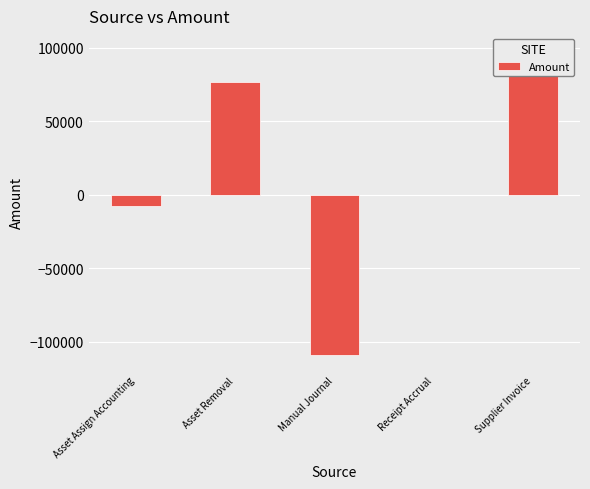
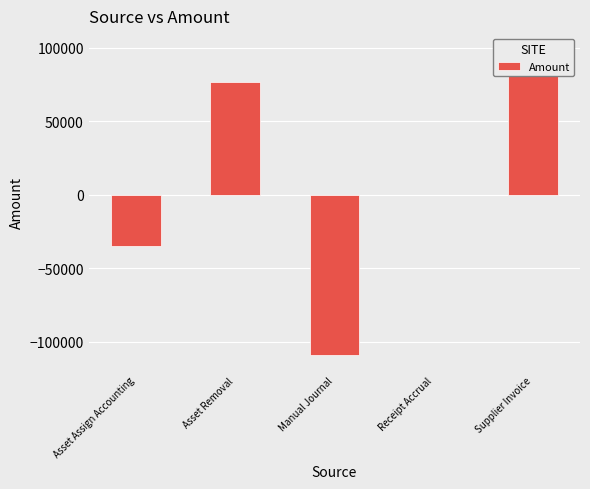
Asset Assign Accounting: -8000 -> -35000
